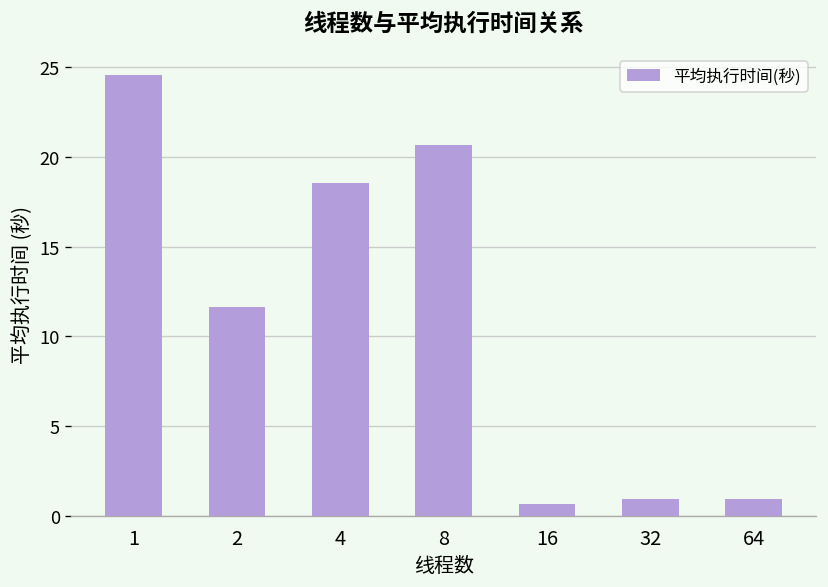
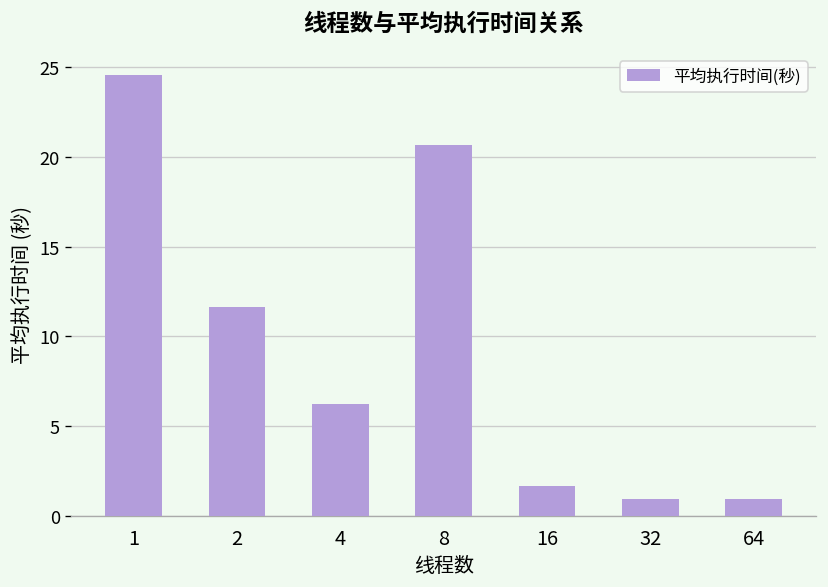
4: 18.6 -> 6.3
16: 0.6 -> 1.7
